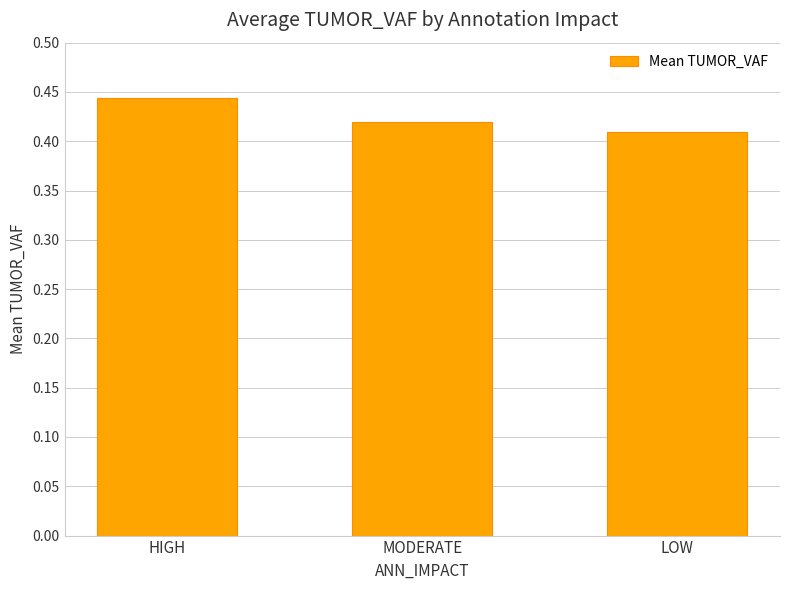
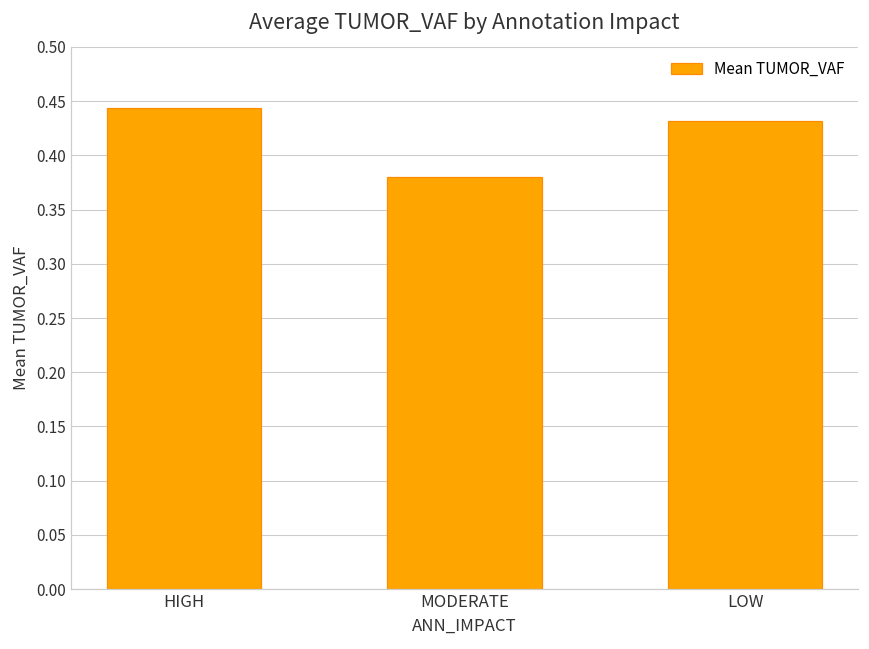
MODERATE: 0.42 -> 0.38
LOW: 0.41 -> 0.43
